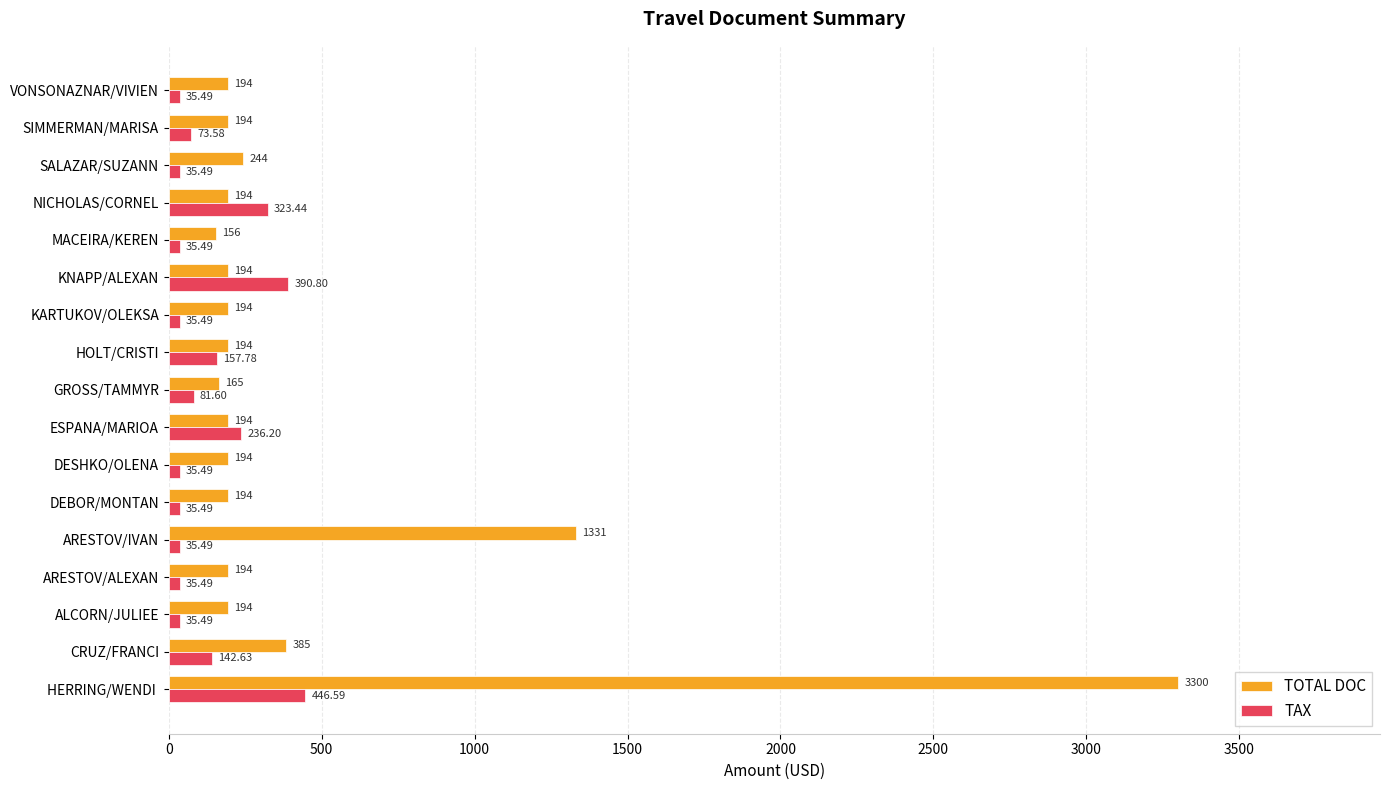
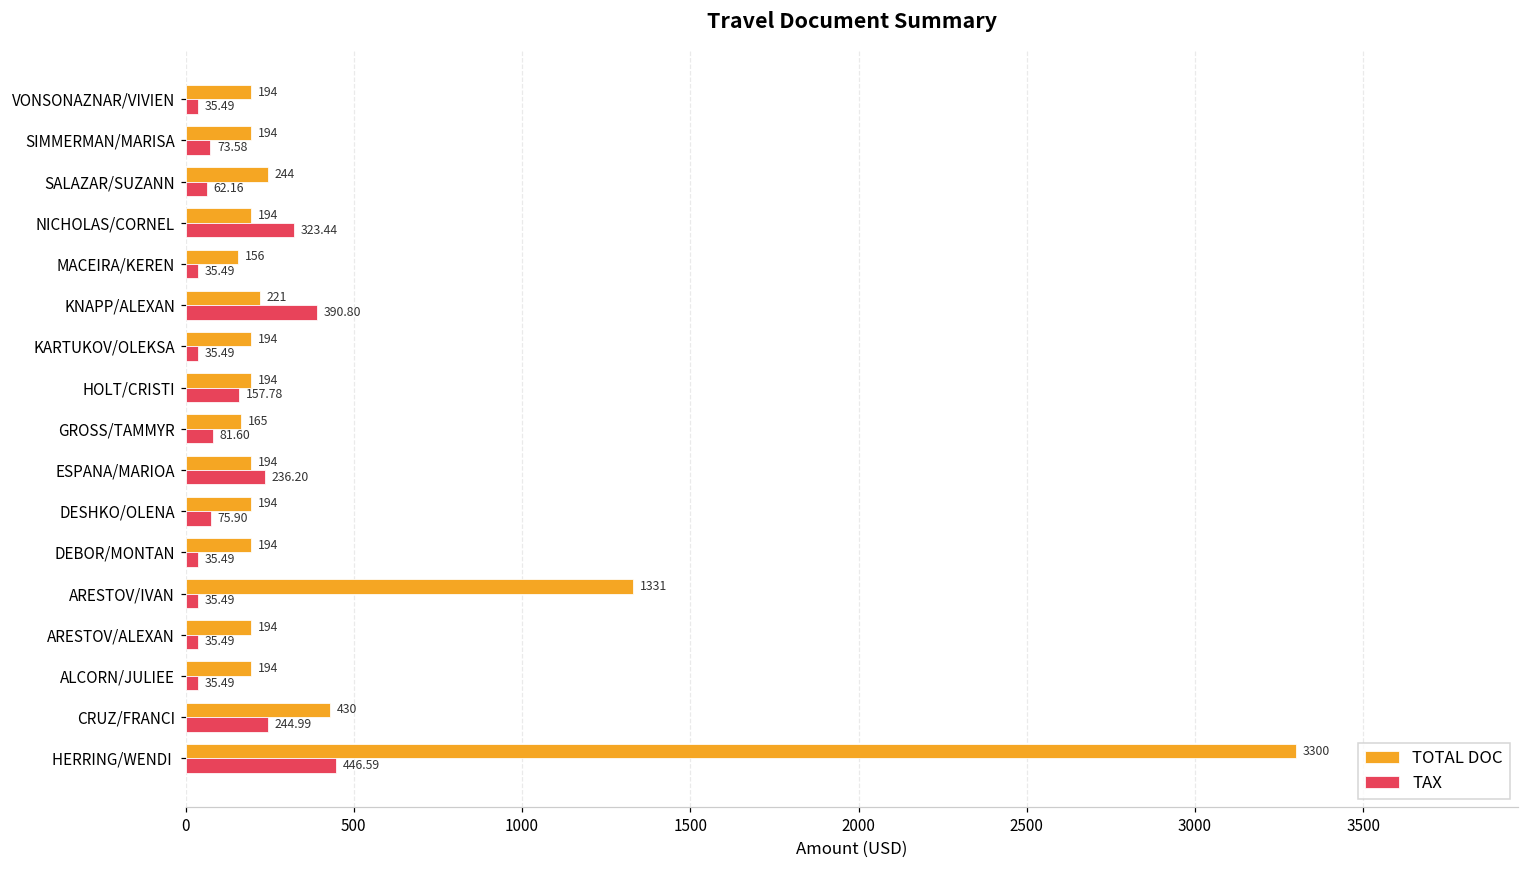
TAX, SALAZAR/SUZANN: 35.49 -> 62.16
TOTAL DOC, KNAPP/ALEXAN: 194 -> 221
TAX, DESHKO/OLENA: 35.49 -> 75.90
TOTAL DOC, CRUZ/FRANCI: 385 -> 430
TAX, CRUZ/FRANCI: 142.63 -> 244.99
